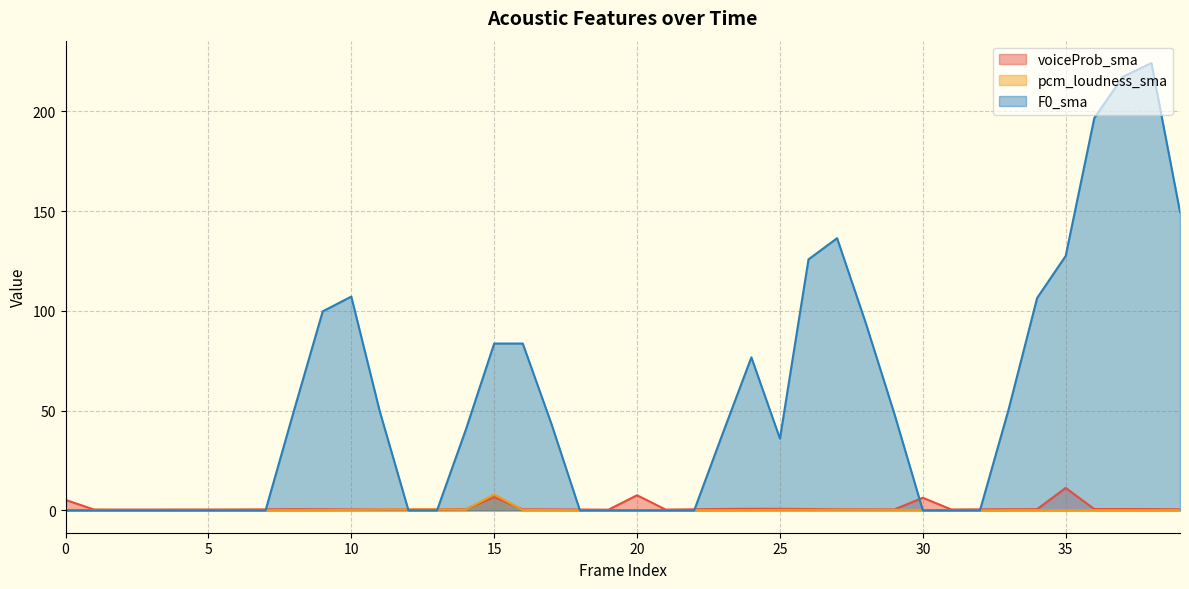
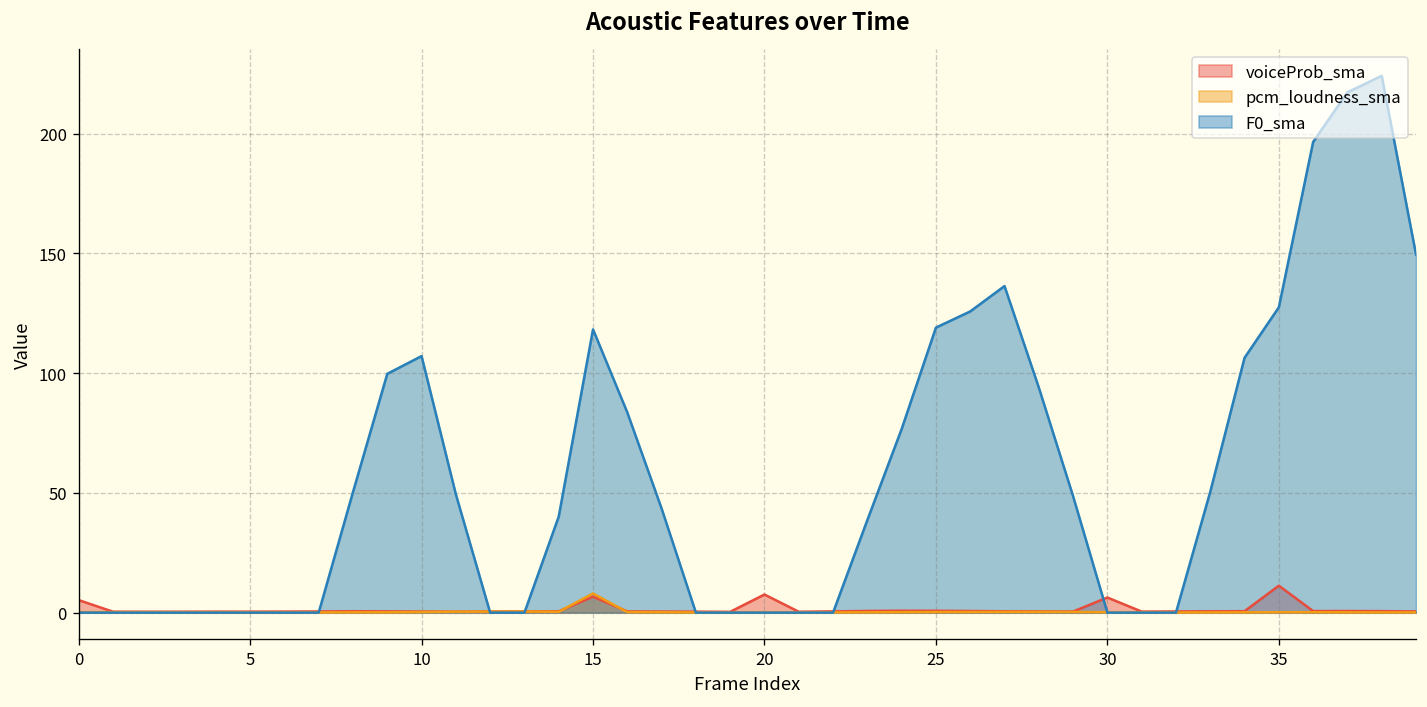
F0_sma, 15: 84 -> 118
F0_sma, 25: 36 -> 119
